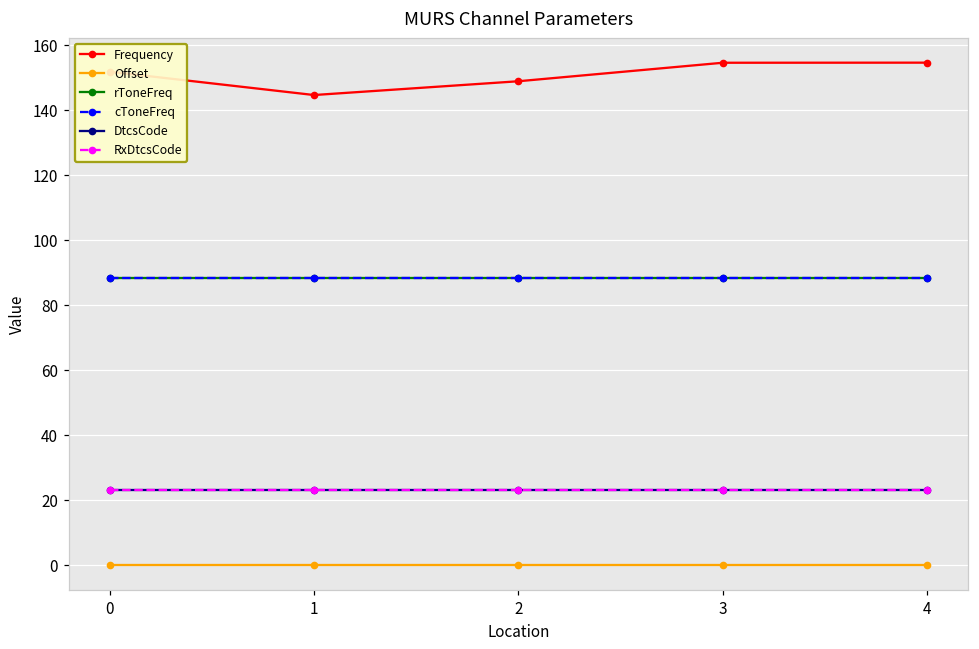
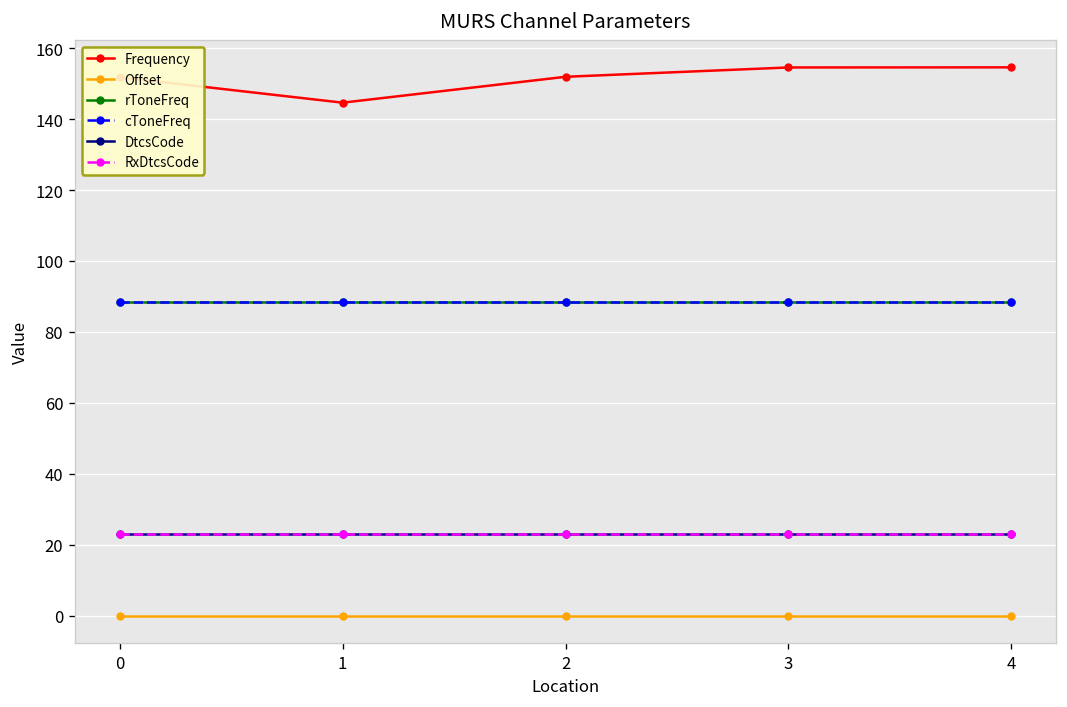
Frequency, 2: 149 -> 152
